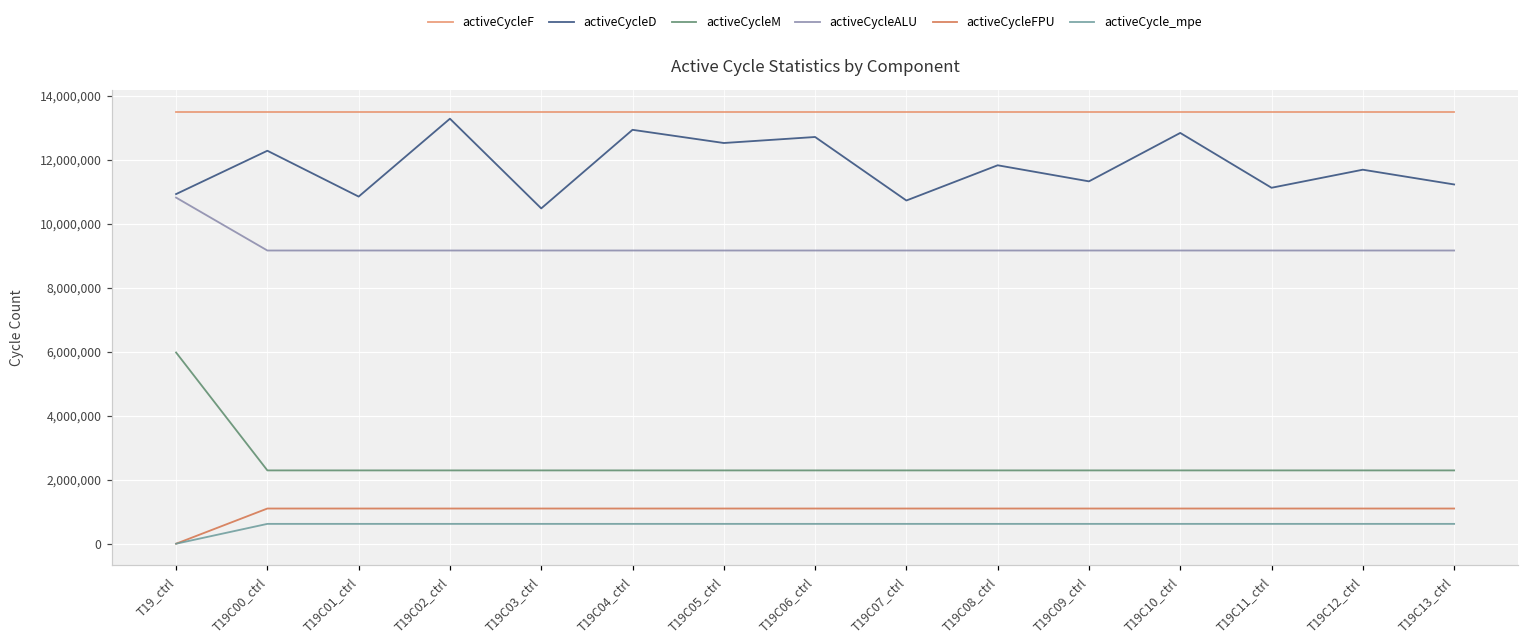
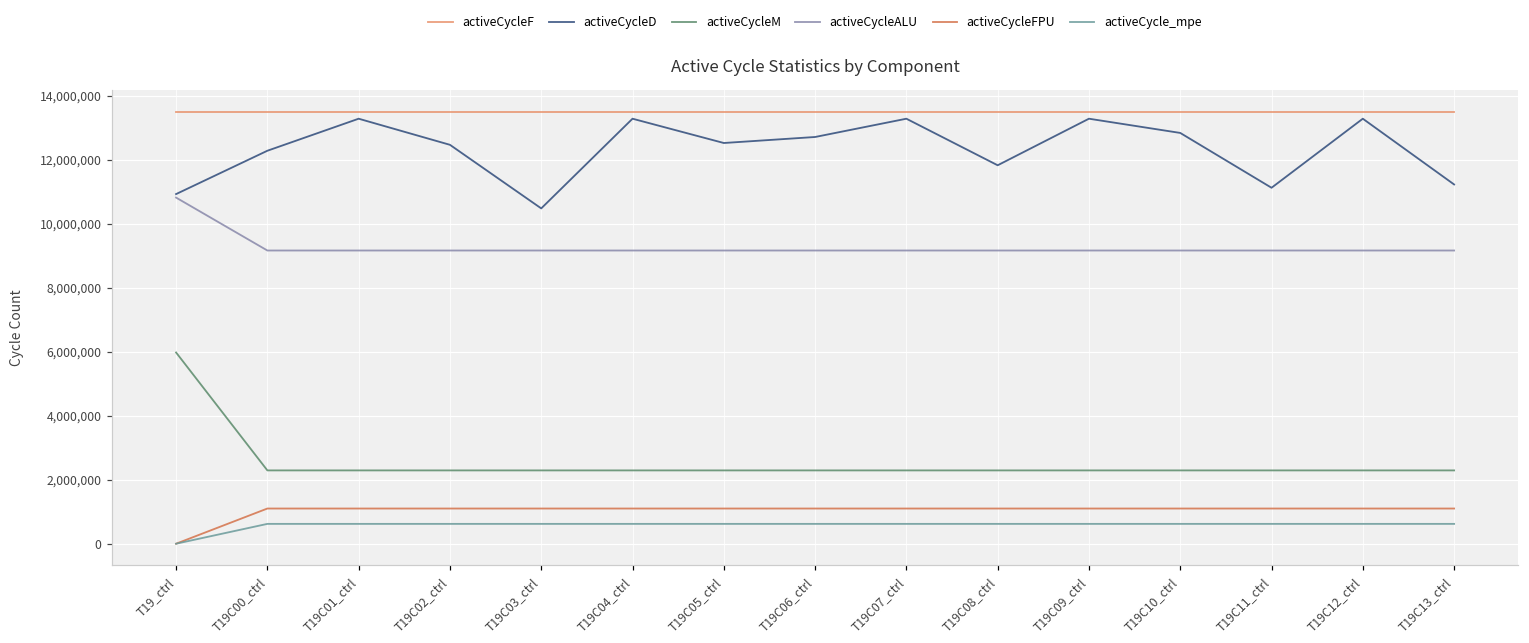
activeCycleD, T19C01_ctrl: 10,900,000 -> 13,300,000
activeCycleD, T19C02_ctrl: 13,300,000 -> 12,500,000
activeCycleD, T19C04_ctrl: 12,900,000 -> 13,300,000
activeCycleD, T19C07_ctrl: 10,700,000 -> 13,300,000
activeCycleD, T19C09_ctrl: 11,300,000 -> 13,300,000
activeCycleD, T19C12_ctrl: 11,700,000 -> 13,300,000
